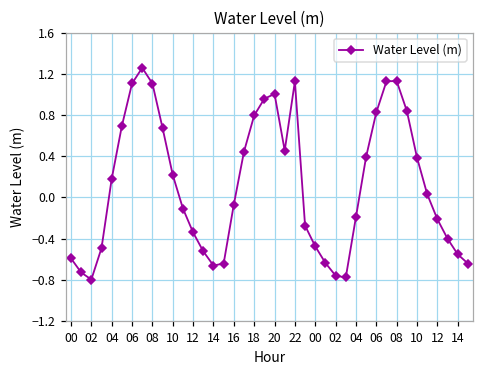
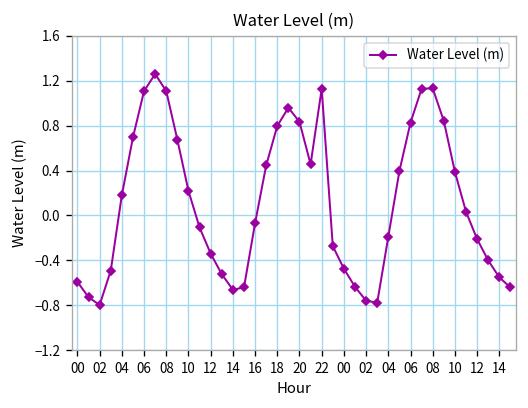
20: 1.0 -> 0.8
